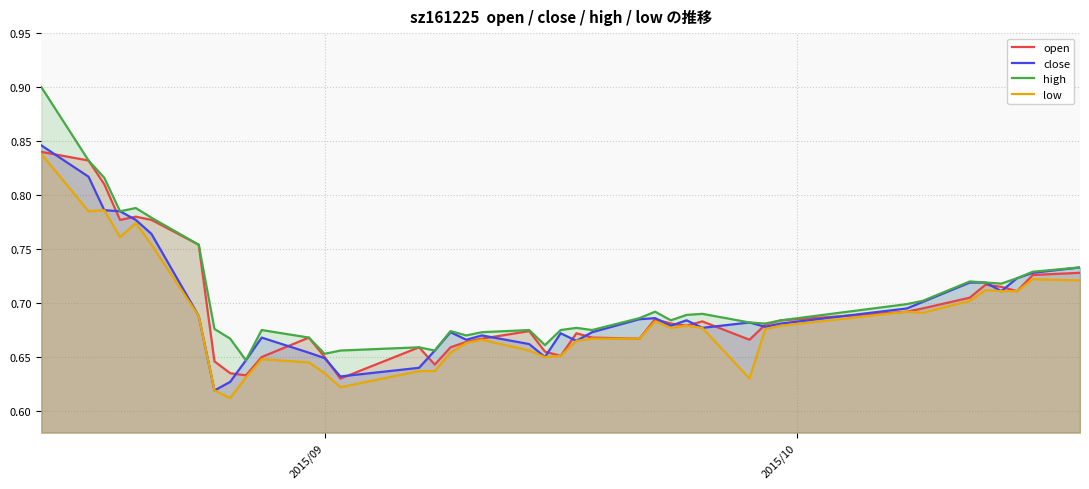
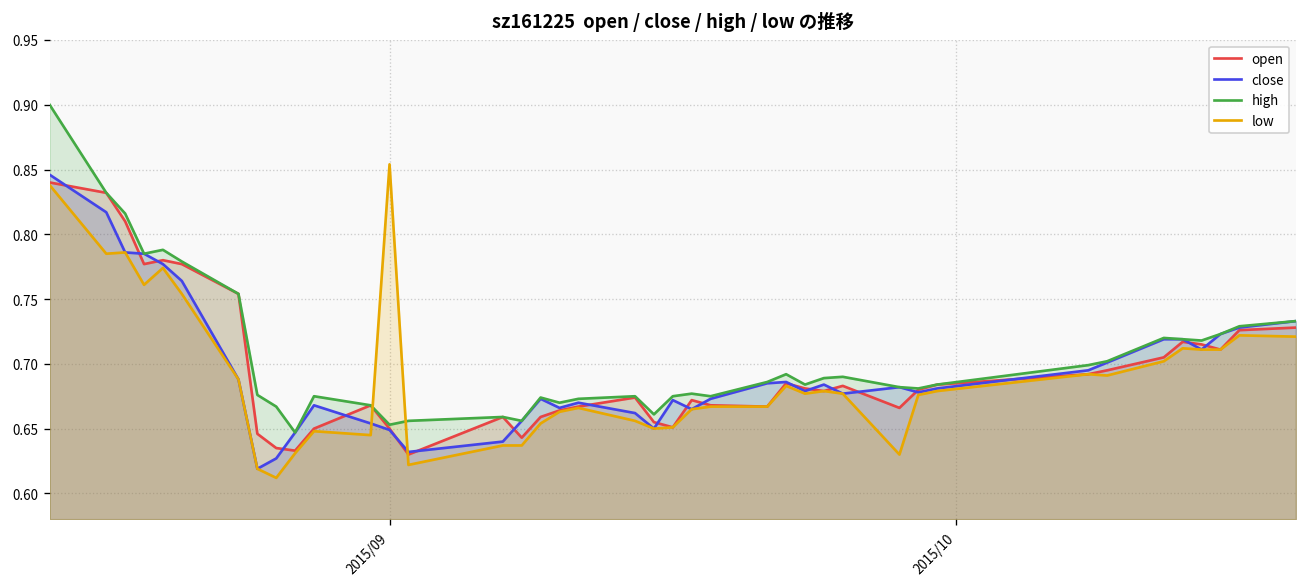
low, 2015/09: 0.635 -> 0.854
